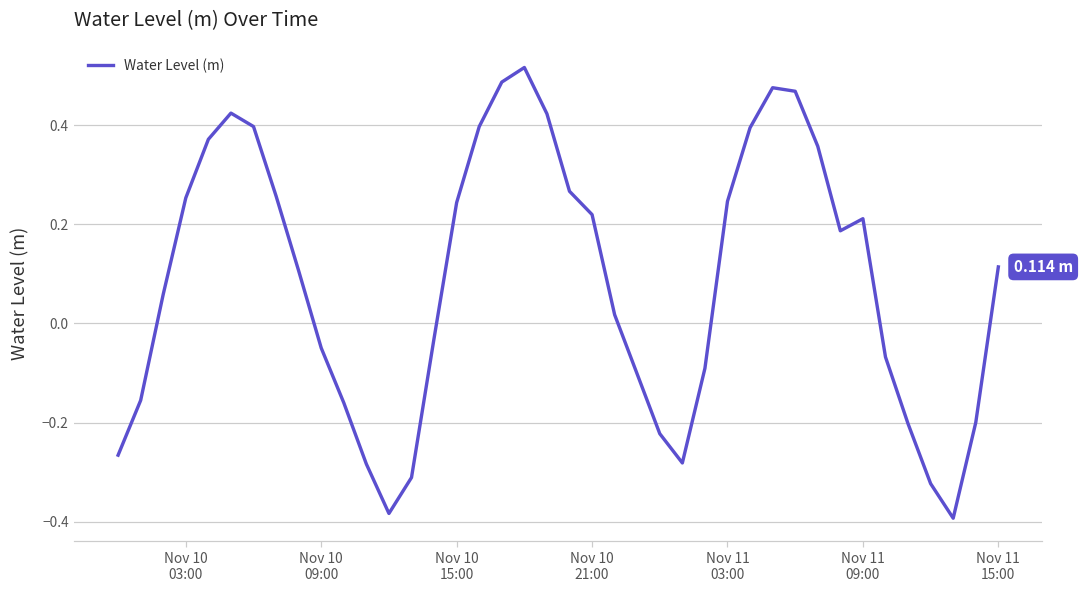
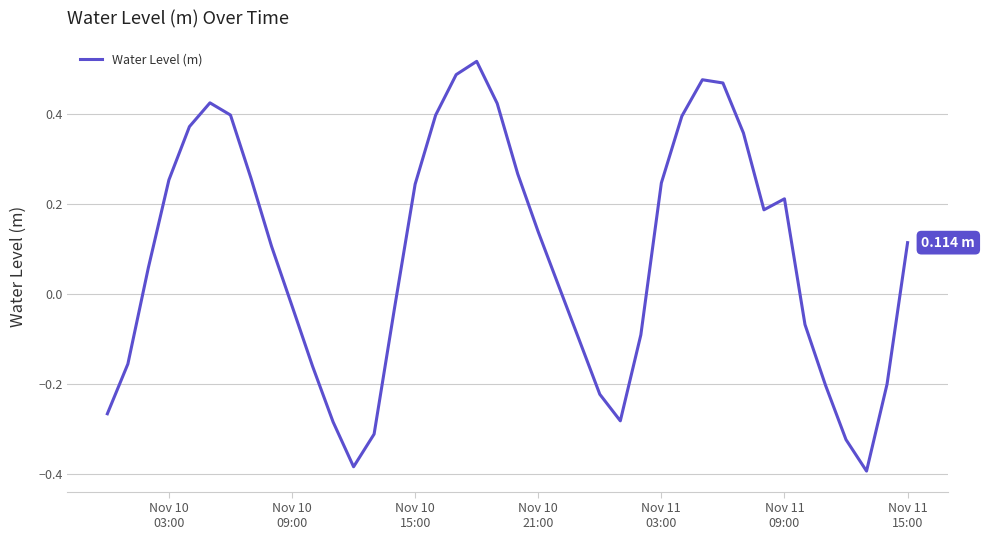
Nov 10 09:00: -0.05 -> -0.03
Nov 10 21:00: 0.22 -> 0.14
